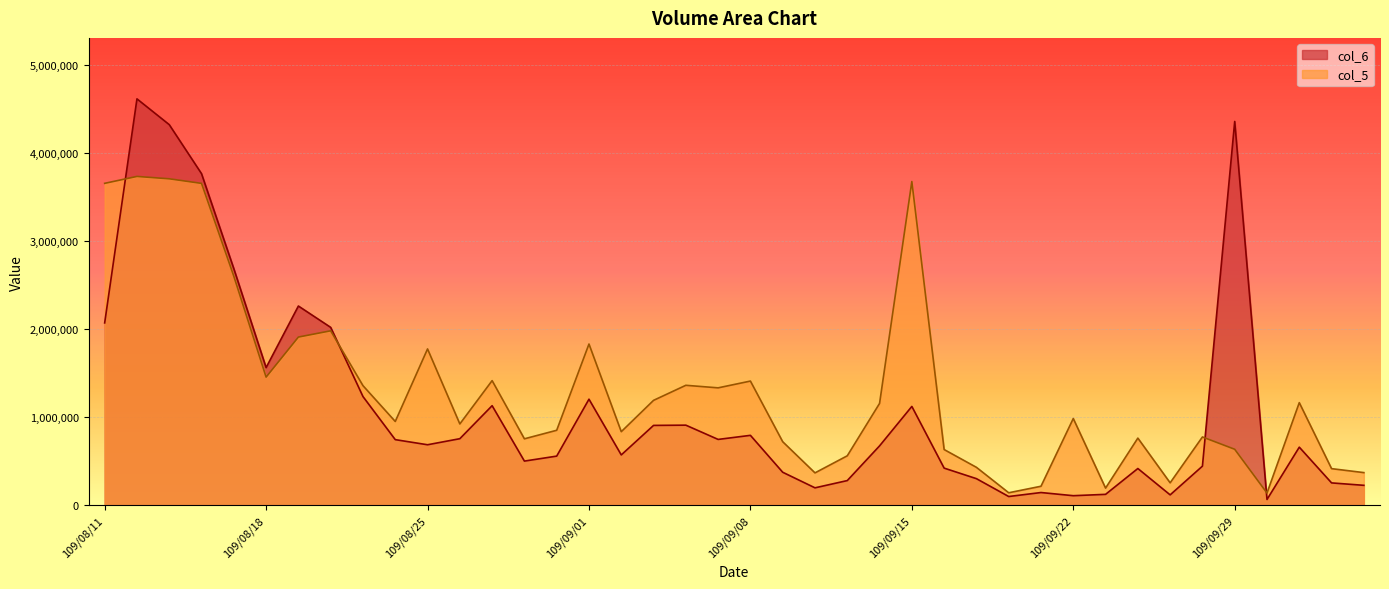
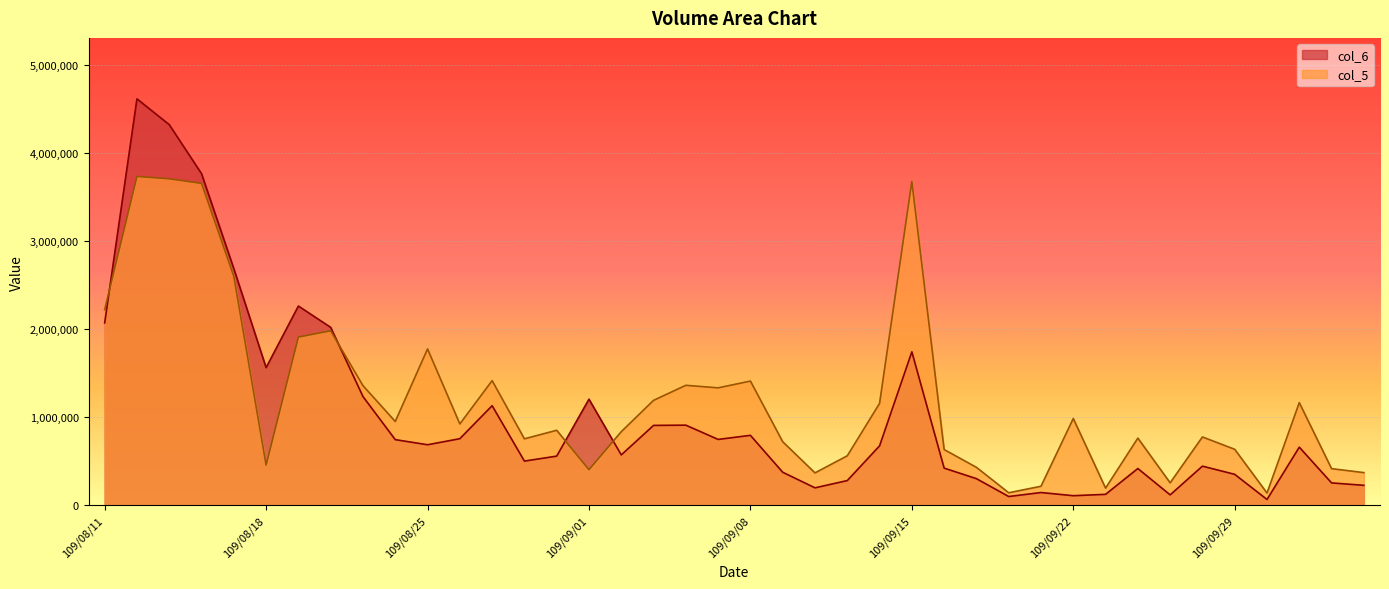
col_5, 109/08/11: 3,700,000 -> 2,200,000
col_5, 109/08/18: 1,500,000 -> 500,000
col_5, 109/09/01: 1,800,000 -> 400,000
col_6, 109/09/15: 1,100,000 -> 1,700,000
col_6, 109/09/29: 4,400,000 -> 400,000
